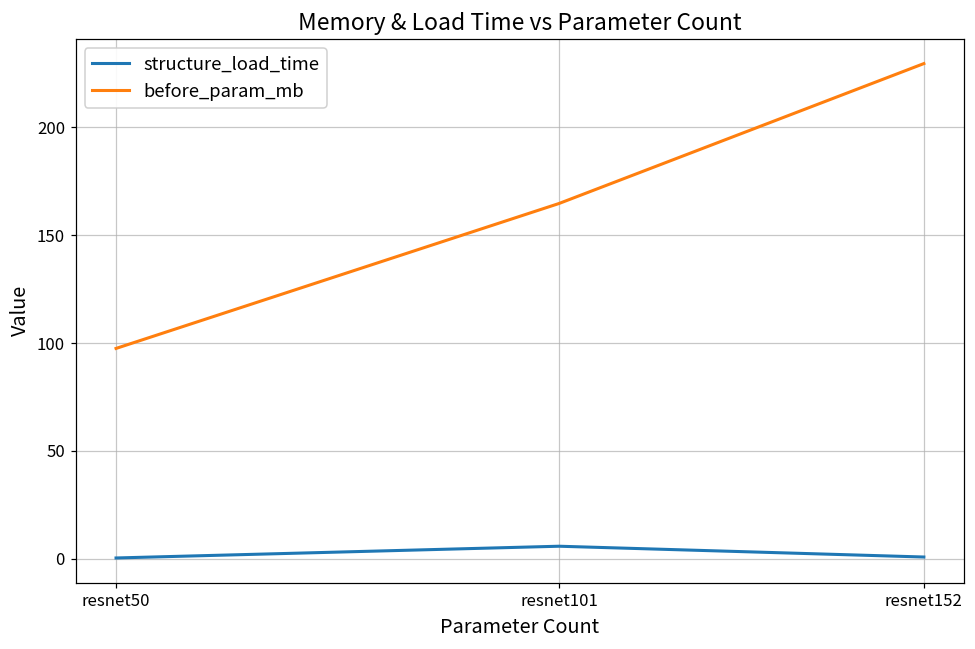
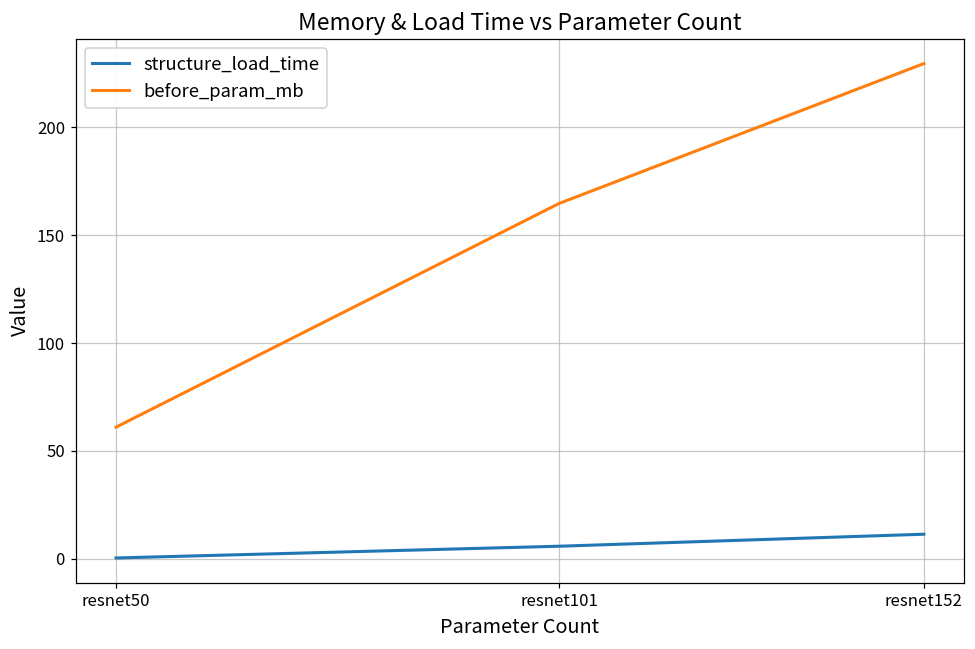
before_param_mb, resnet50: 97 -> 61
structure_load_time, resnet152: 1 -> 11
